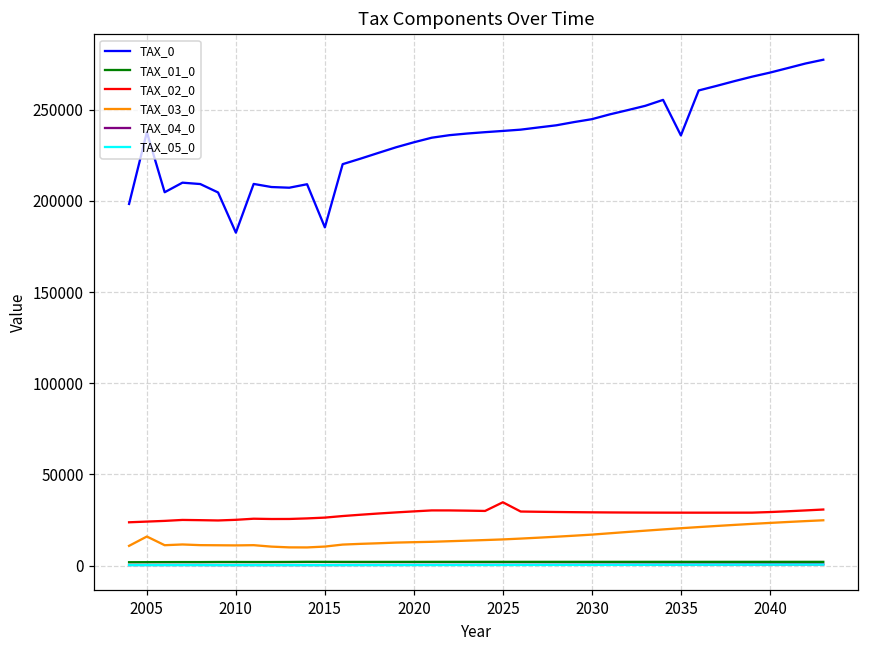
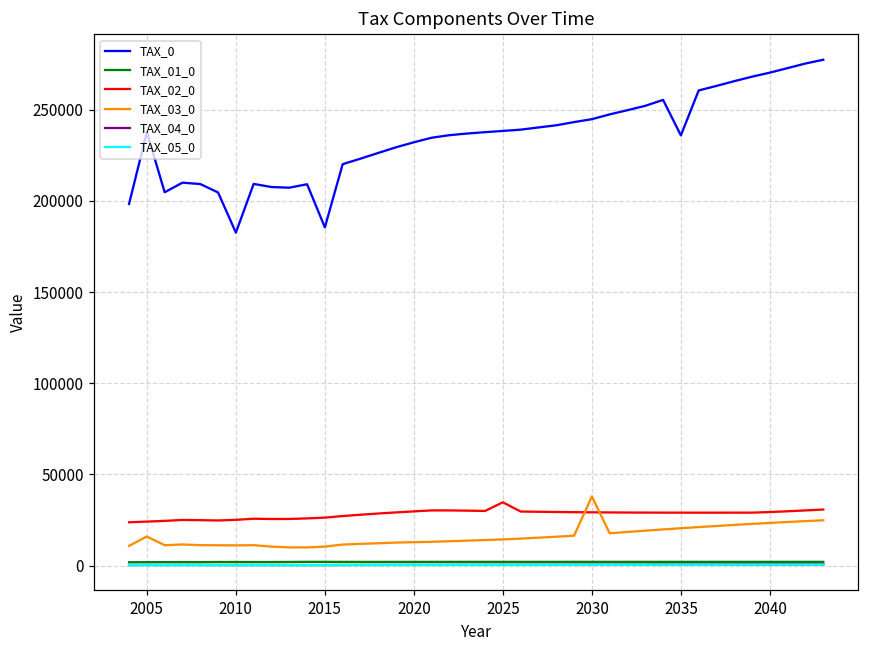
TAX_03_0, 2030: 17000 -> 38000
